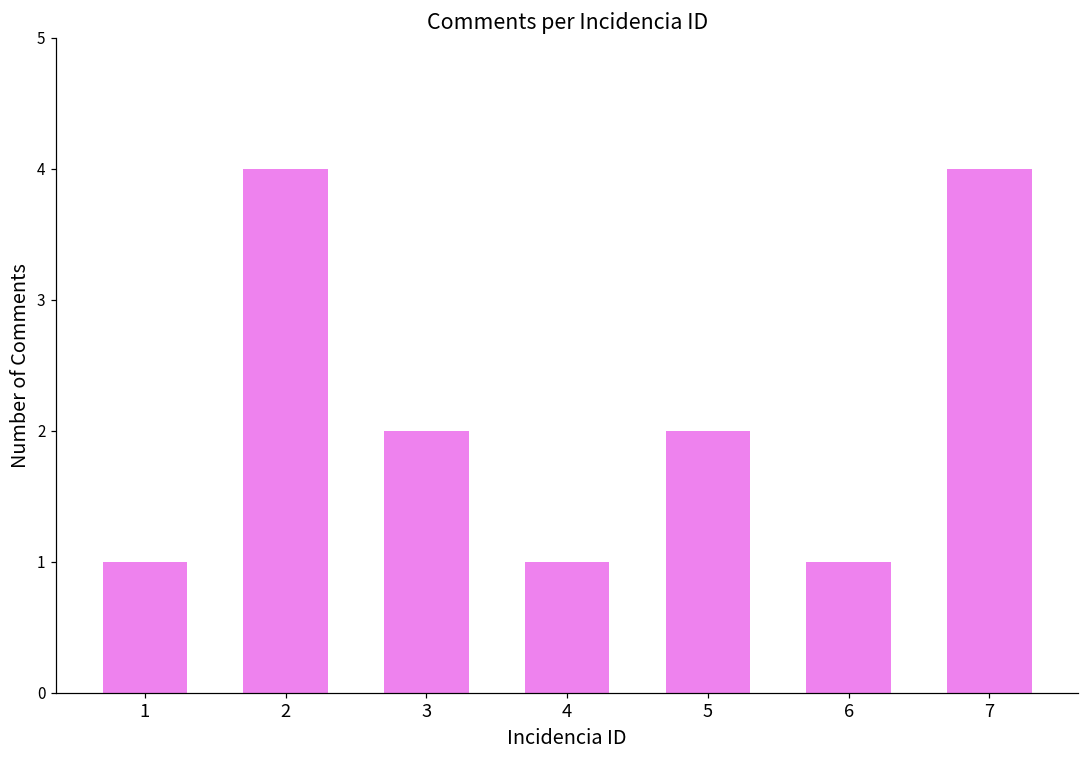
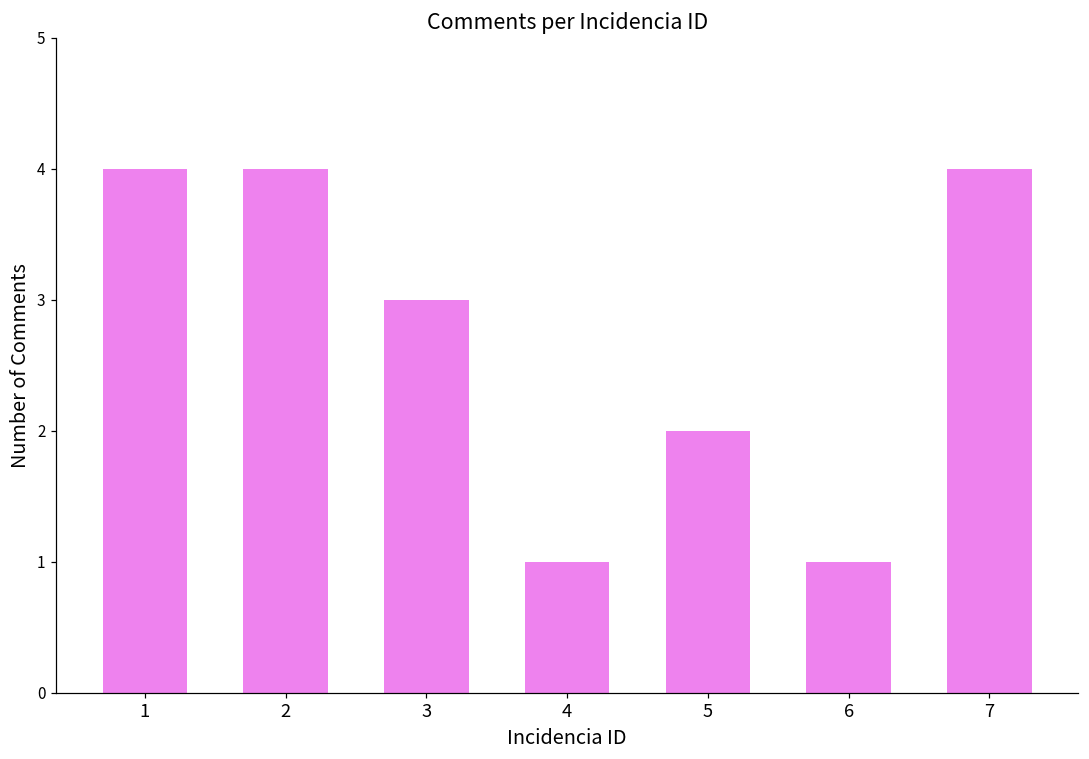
1: 1 -> 4
3: 2 -> 3
